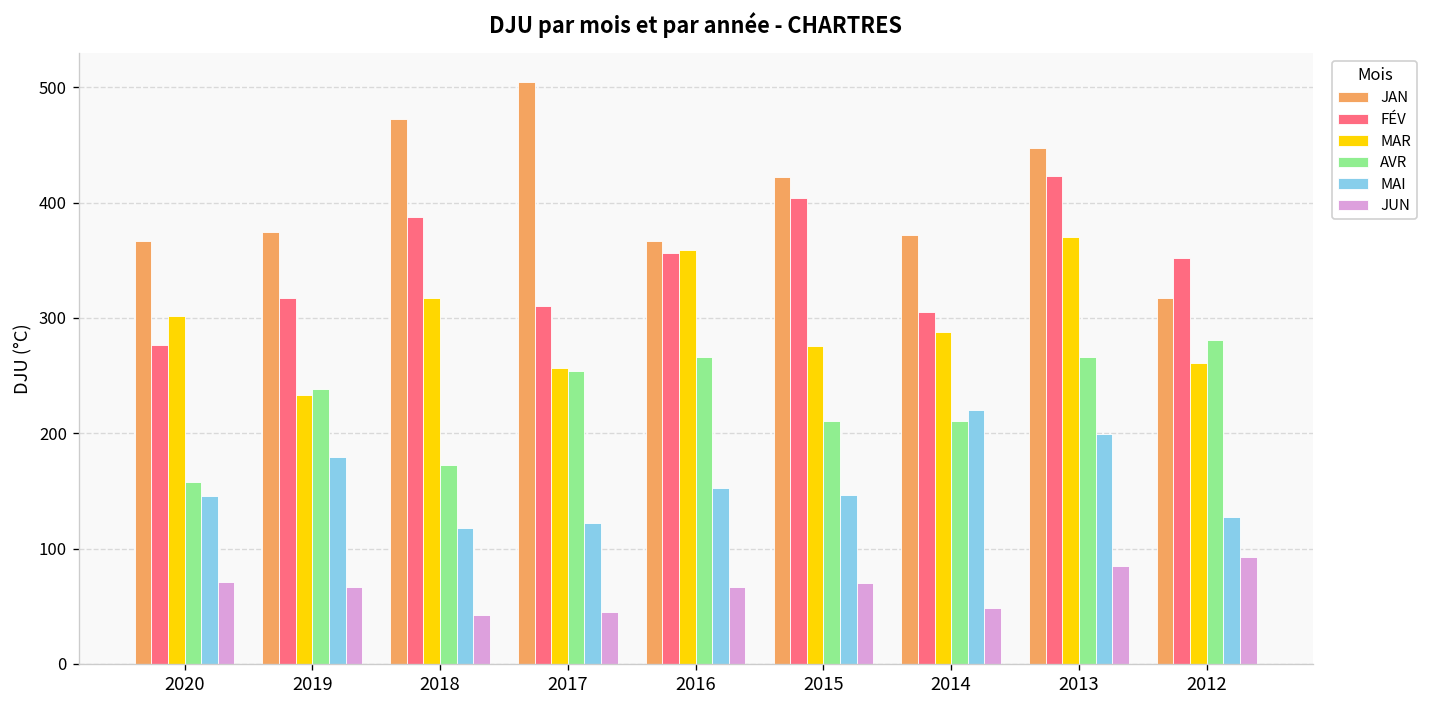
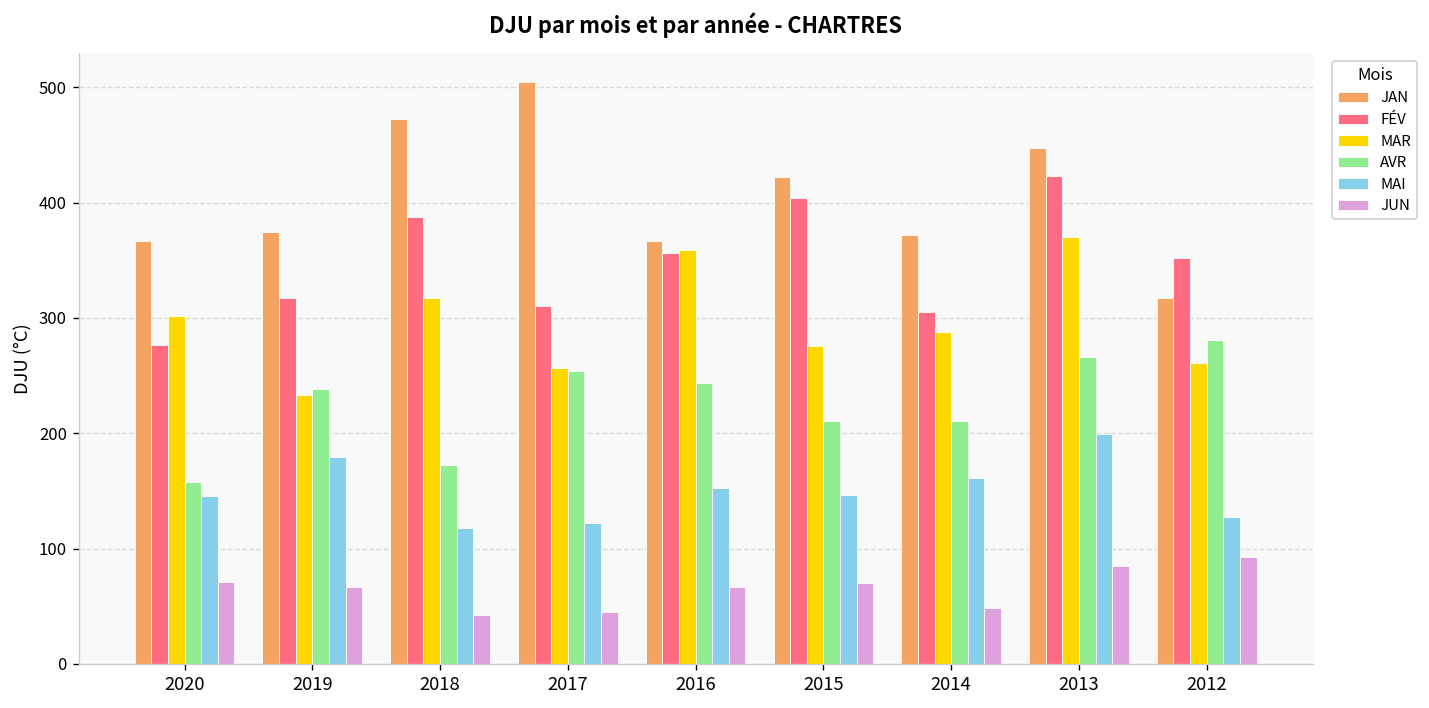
AVR, 2016: 270 -> 240
MAI, 2014: 220 -> 160
